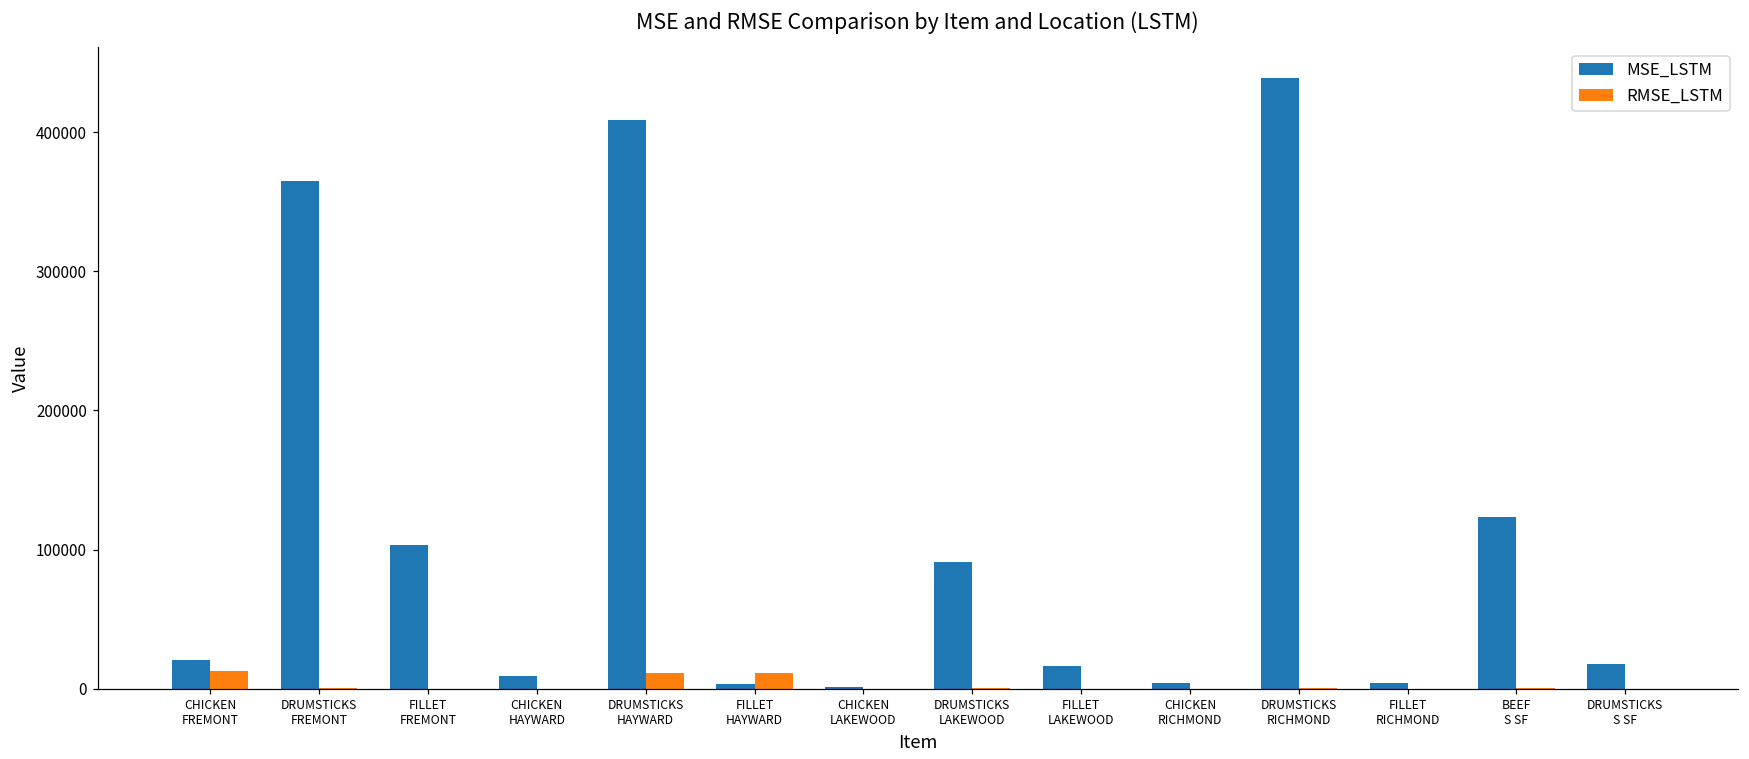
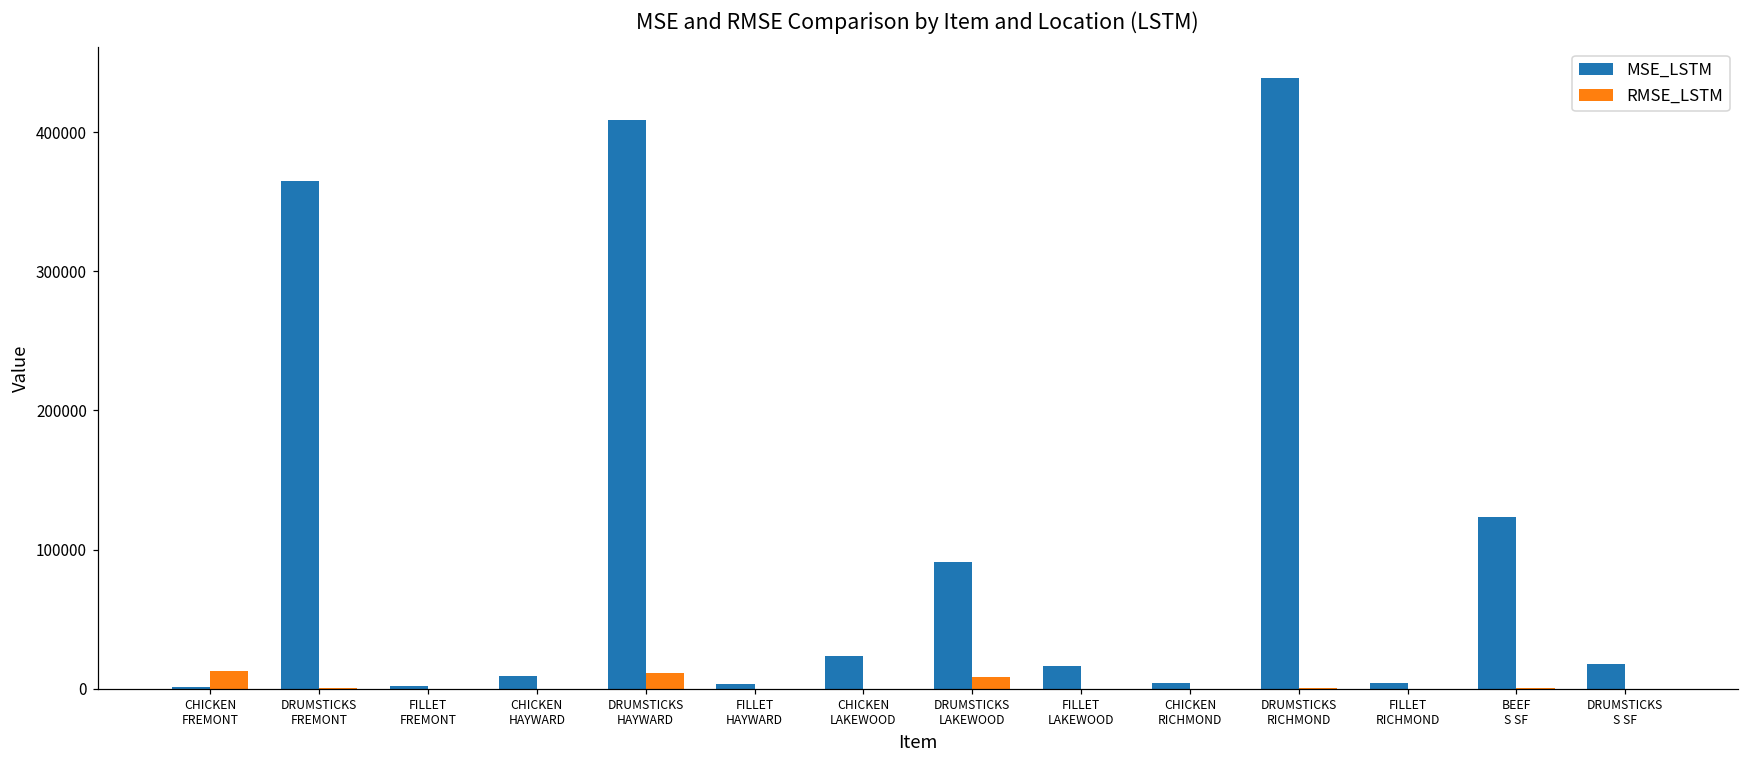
MSE_LSTM, CHICKEN FREMONT: 21000 -> 1000
MSE_LSTM, FILLET FREMONT: 103000 -> 2000
RMSE_LSTM, FILLET HAYWARD: 11000 -> 0
MSE_LSTM, CHICKEN LAKEWOOD: 1000 -> 24000
RMSE_LSTM, DRUMSTICKS LAKEWOOD: 0 -> 8000
